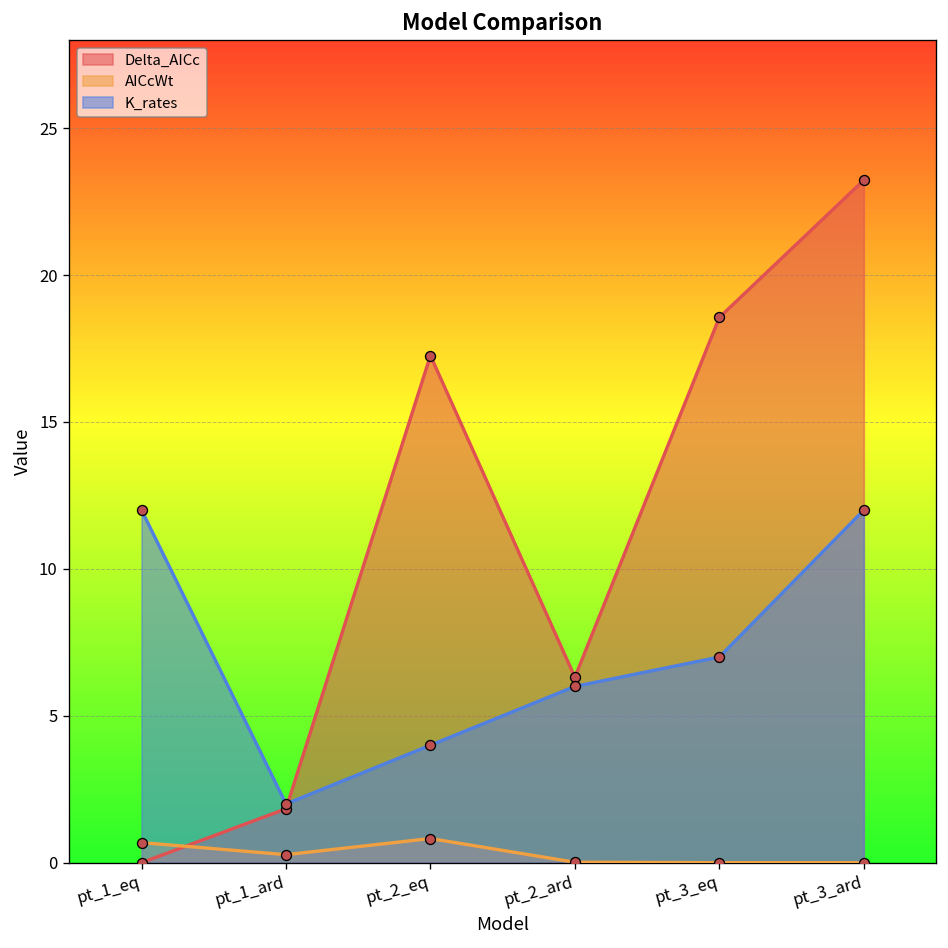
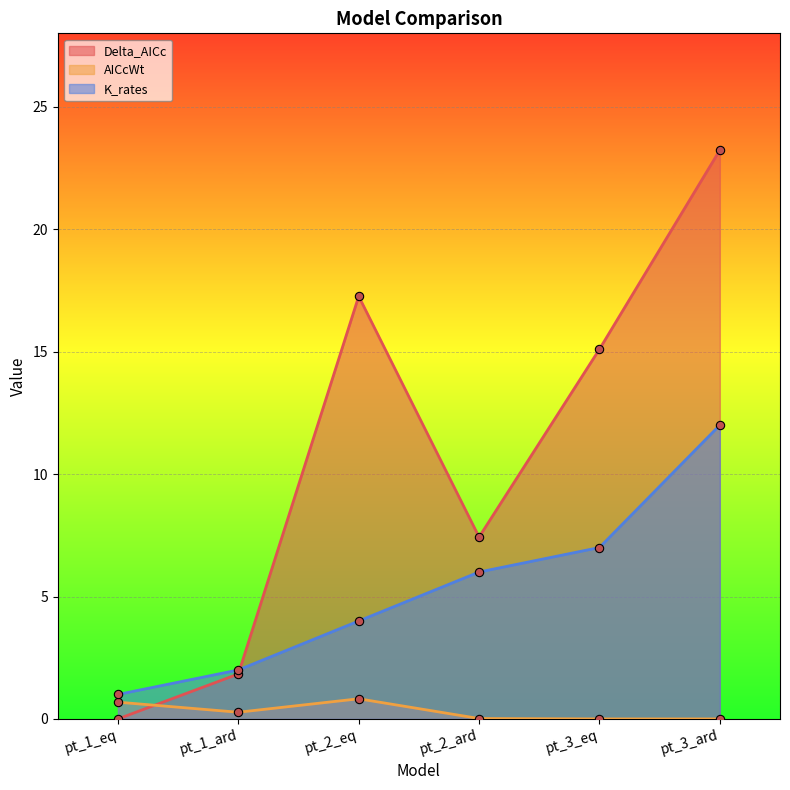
K_rates, pt_1_eq: 12 -> 1
Delta_AICc, pt_2_ard: 6.3 -> 7.4
Delta_AICc, pt_3_eq: 18.6 -> 15.1
